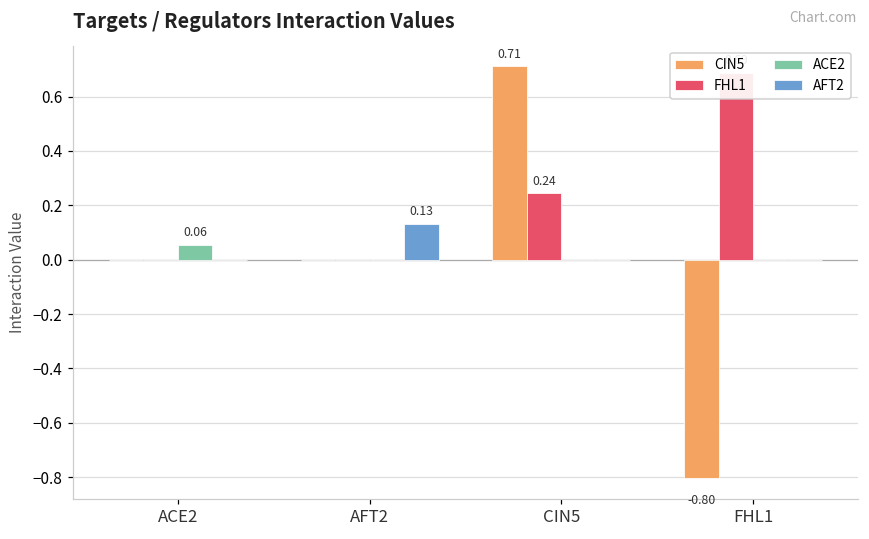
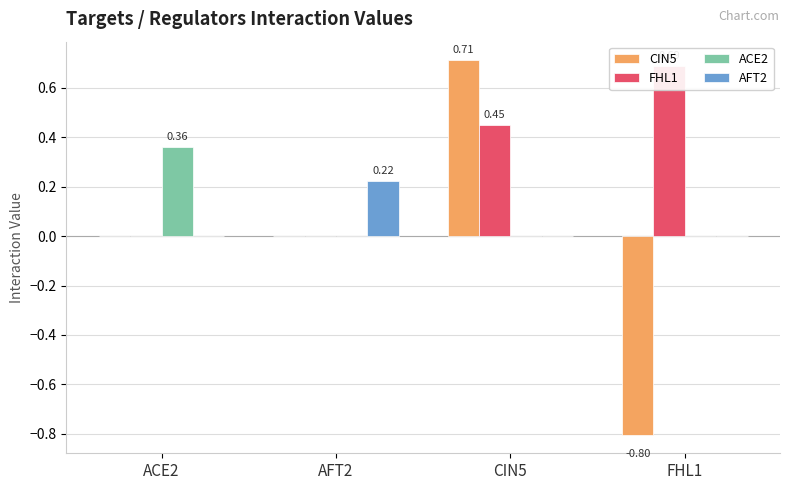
ACE2, ACE2: 0.06 -> 0.36
AFT2, AFT2: 0.13 -> 0.22
FHL1, CIN5: 0.24 -> 0.45
